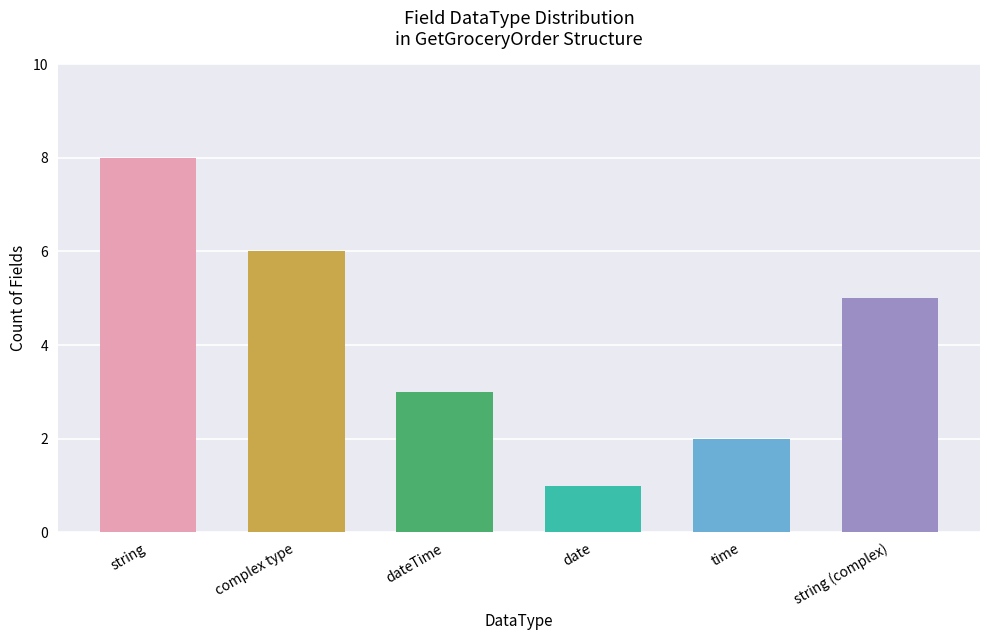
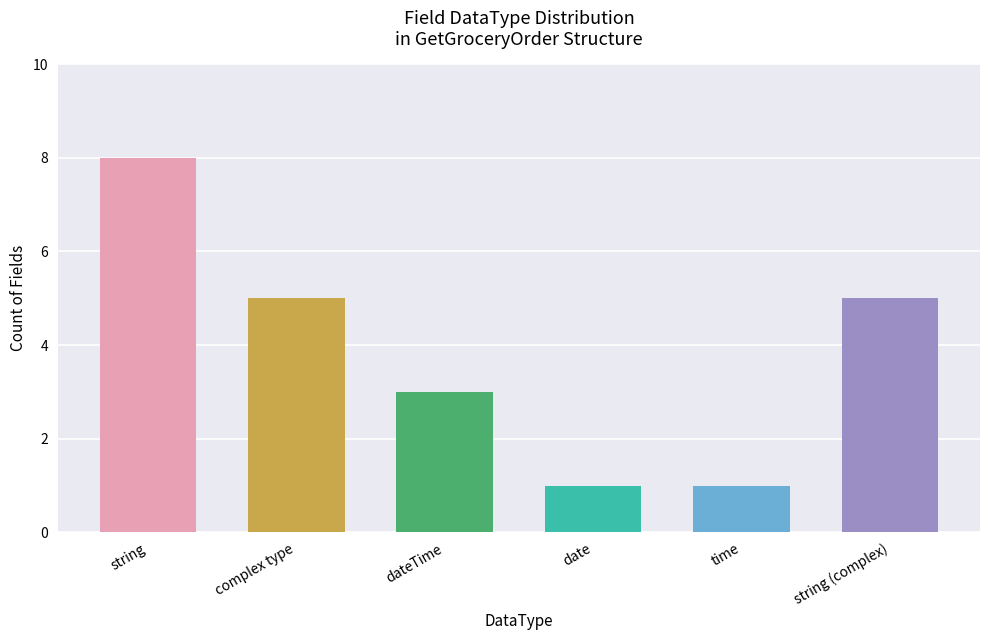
complex type: 6 -> 5
time: 2 -> 1
